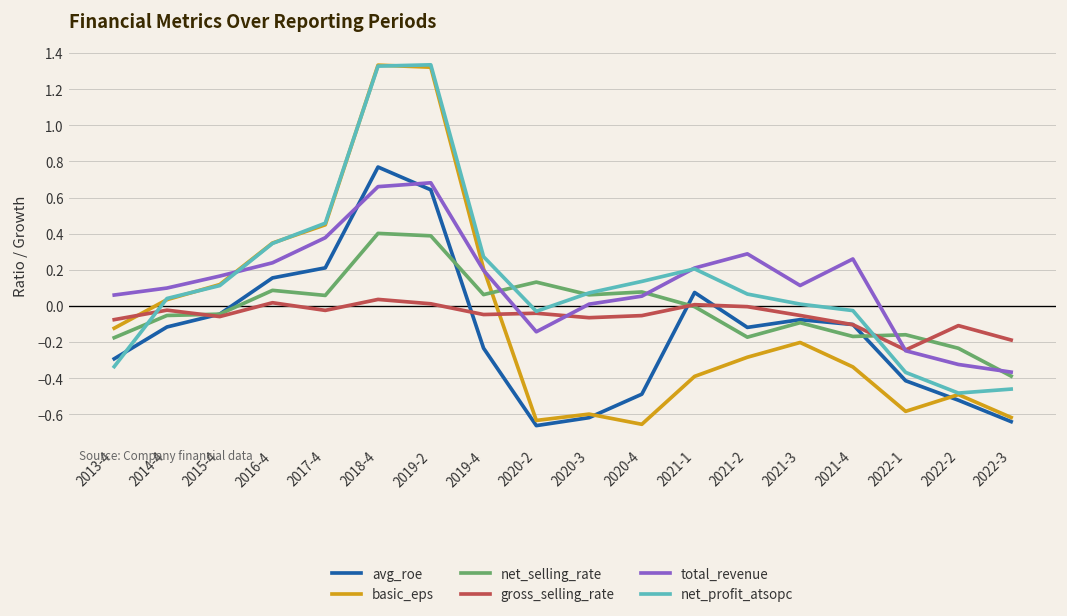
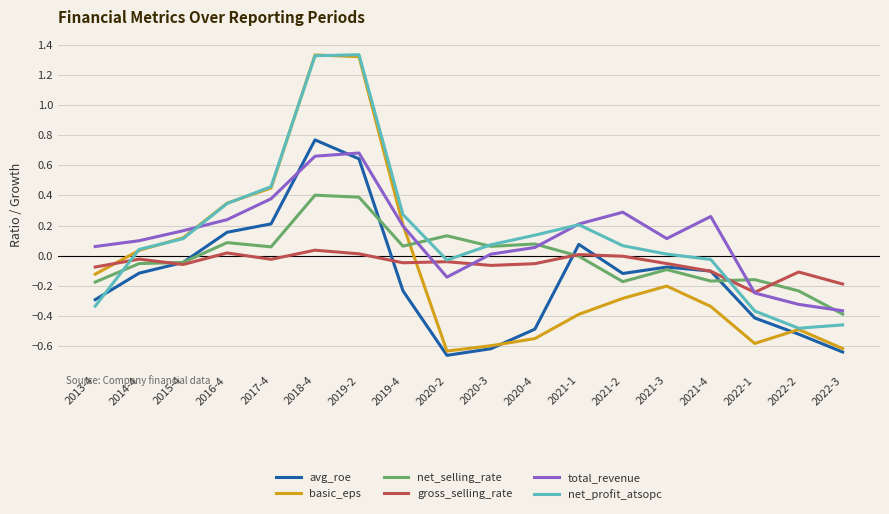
basic_eps, 2020-4: -0.66 -> -0.55
